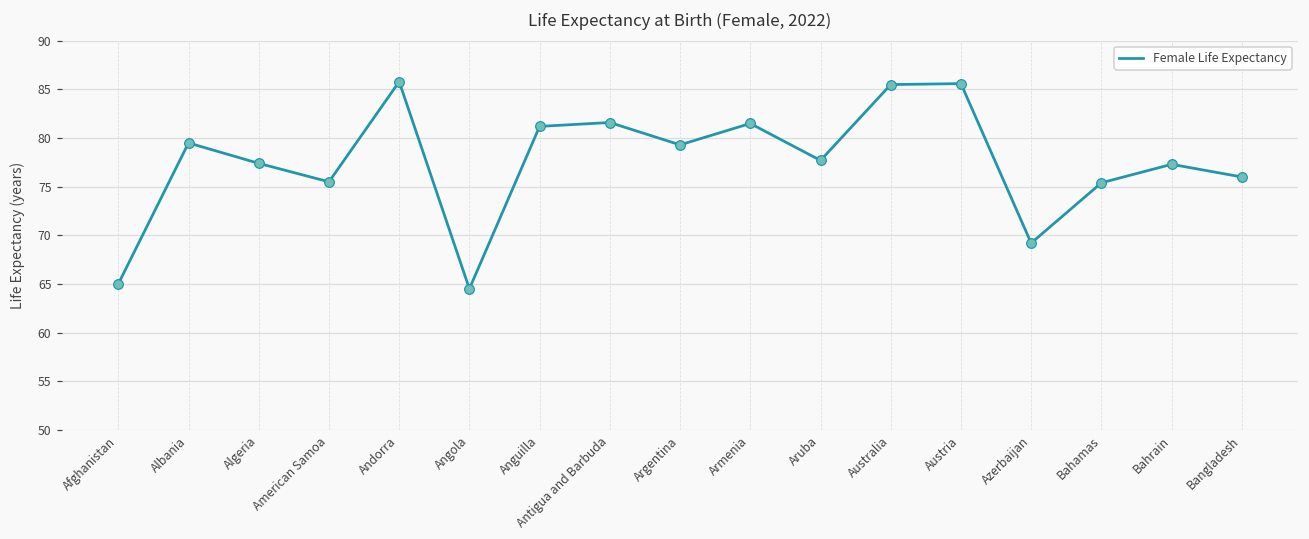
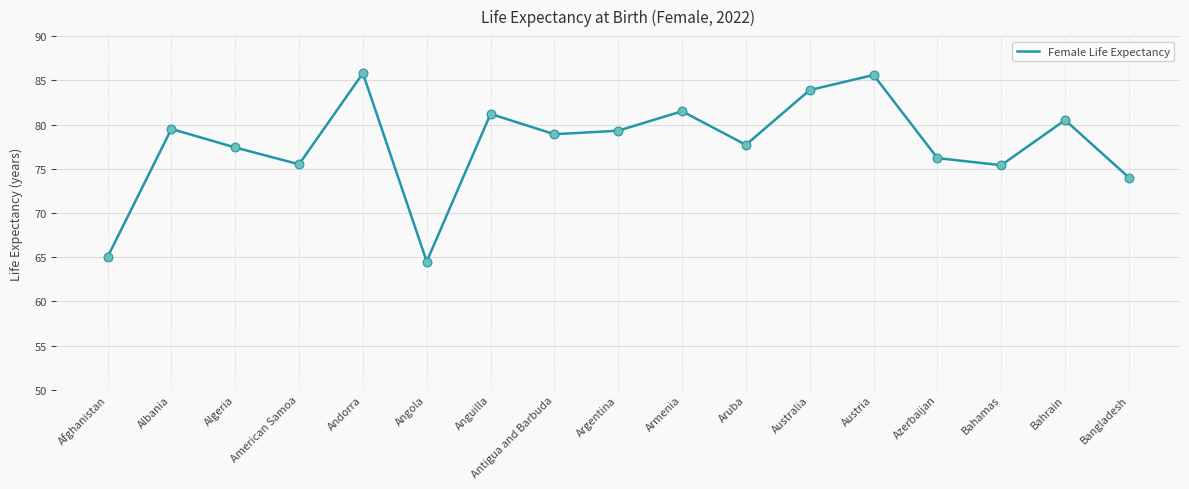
Antigua and Barbuda: 82 -> 79
Australia: 86 -> 84
Azerbaijan: 69 -> 76
Bahrain: 77 -> 81
Bangladesh: 76 -> 74
